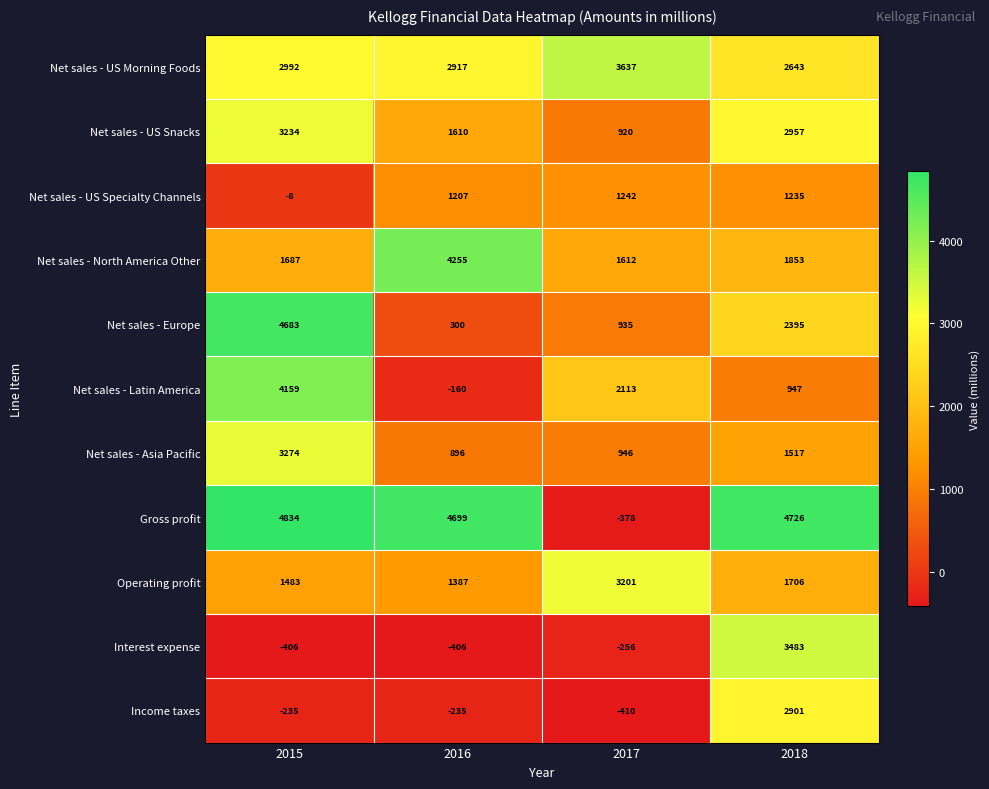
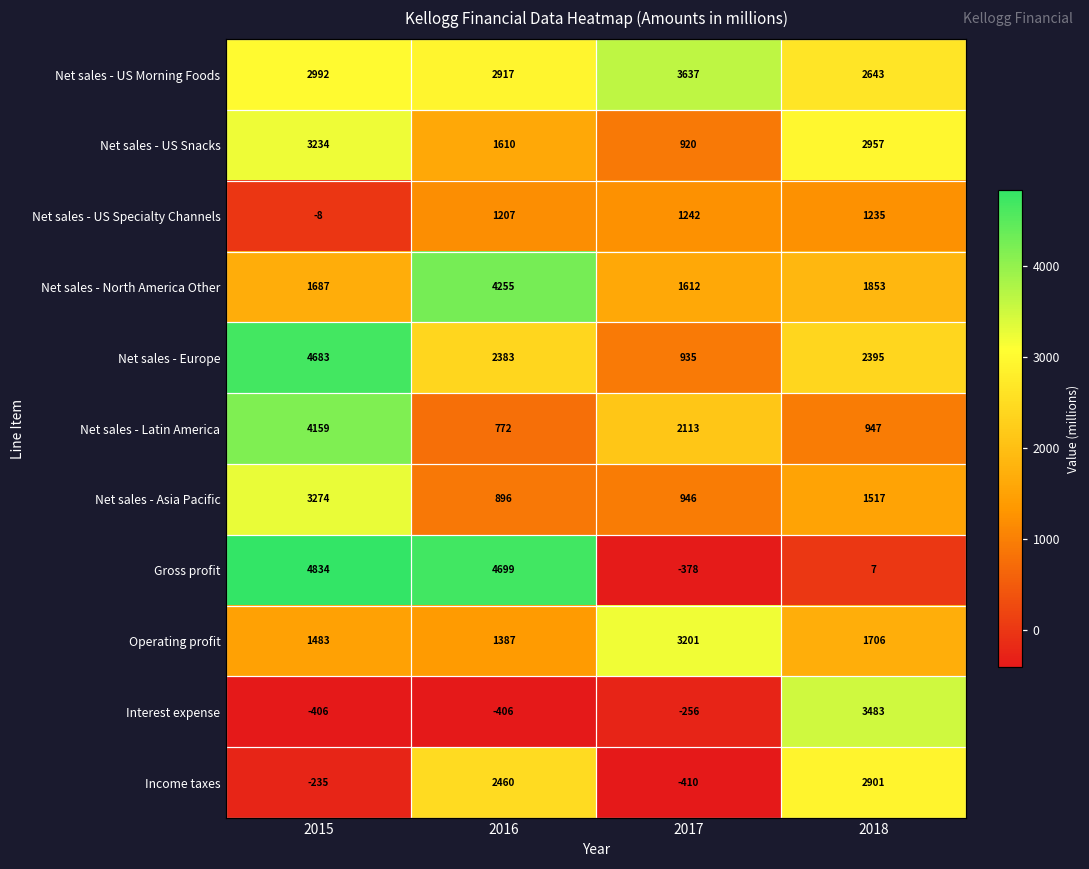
Net sales - Europe, 2016: 300 -> 2383
Net sales - Latin America, 2016: -160 -> 772
Gross profit, 2018: 4726 -> 7
Income taxes, 2016: -235 -> 2460
